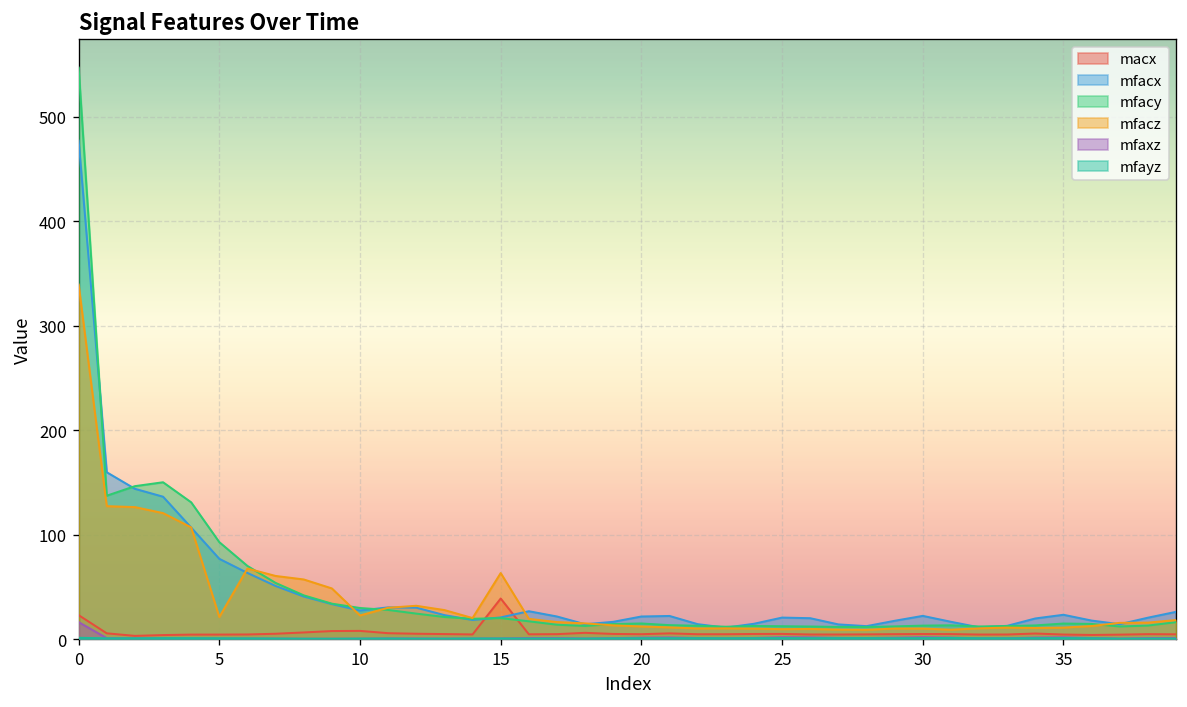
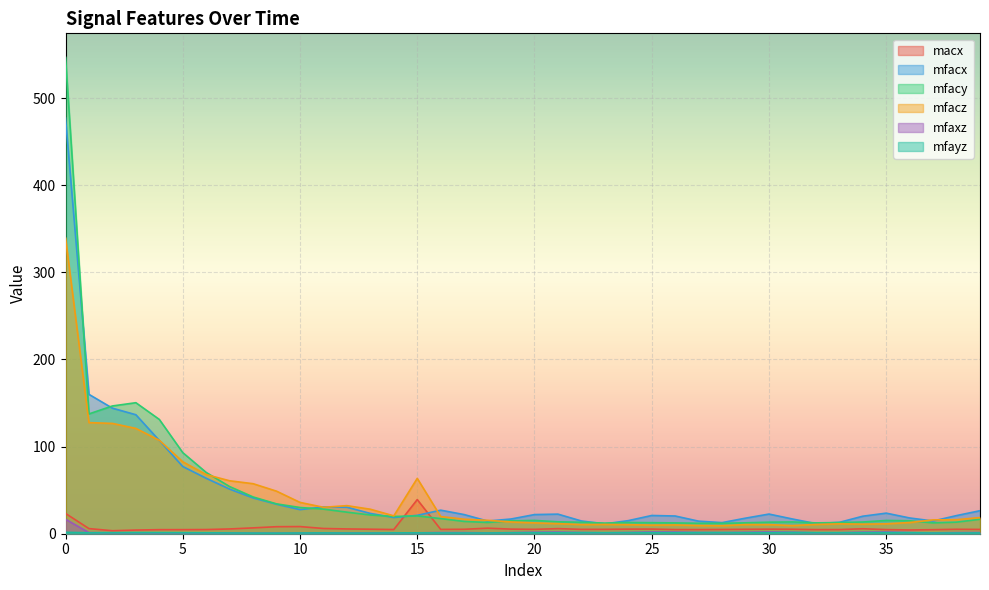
mfacz, 5: 20 -> 80
mfacz, 10: 20 -> 40
